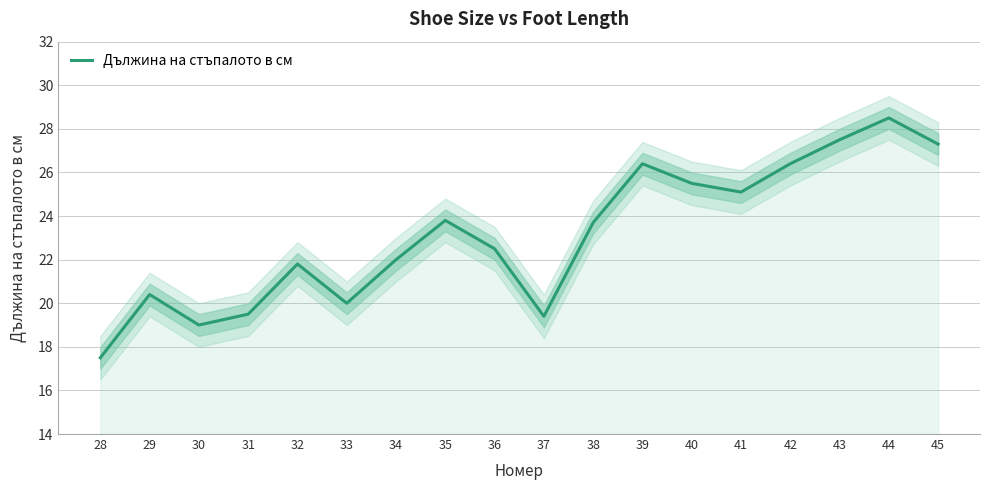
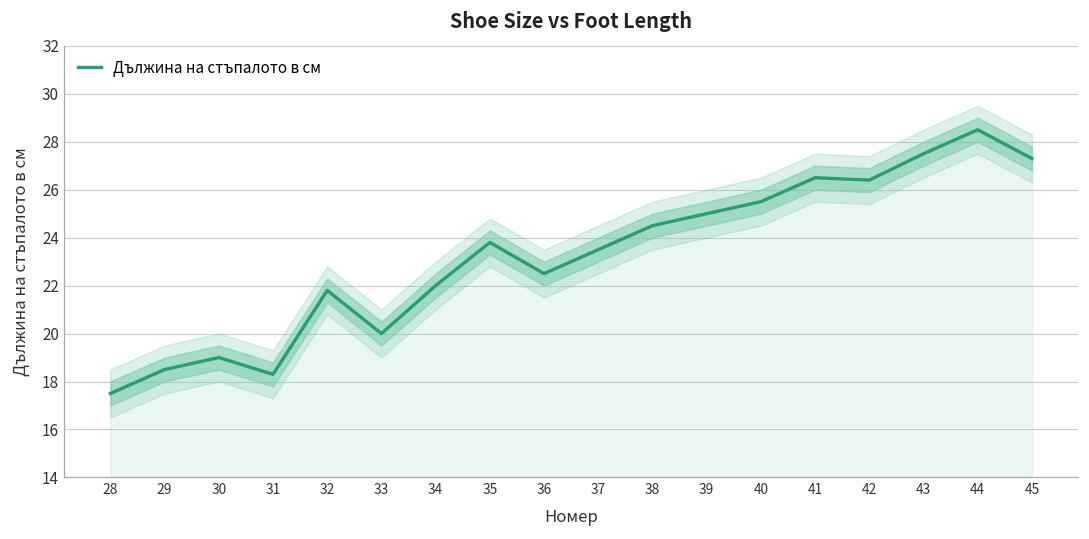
Дължина на стъпалото в см, 29: 20.4 -> 18.5
Дължина на стъпалото в см, 31: 19.5 -> 18.3
Дължина на стъпалото в см, 37: 19.4 -> 23.5
Дължина на стъпалото в см, 38: 23.7 -> 24.5
Дължина на стъпалото в см, 39: 26.4 -> 25.0
Дължина на стъпалото в см, 41: 25.1 -> 26.5
